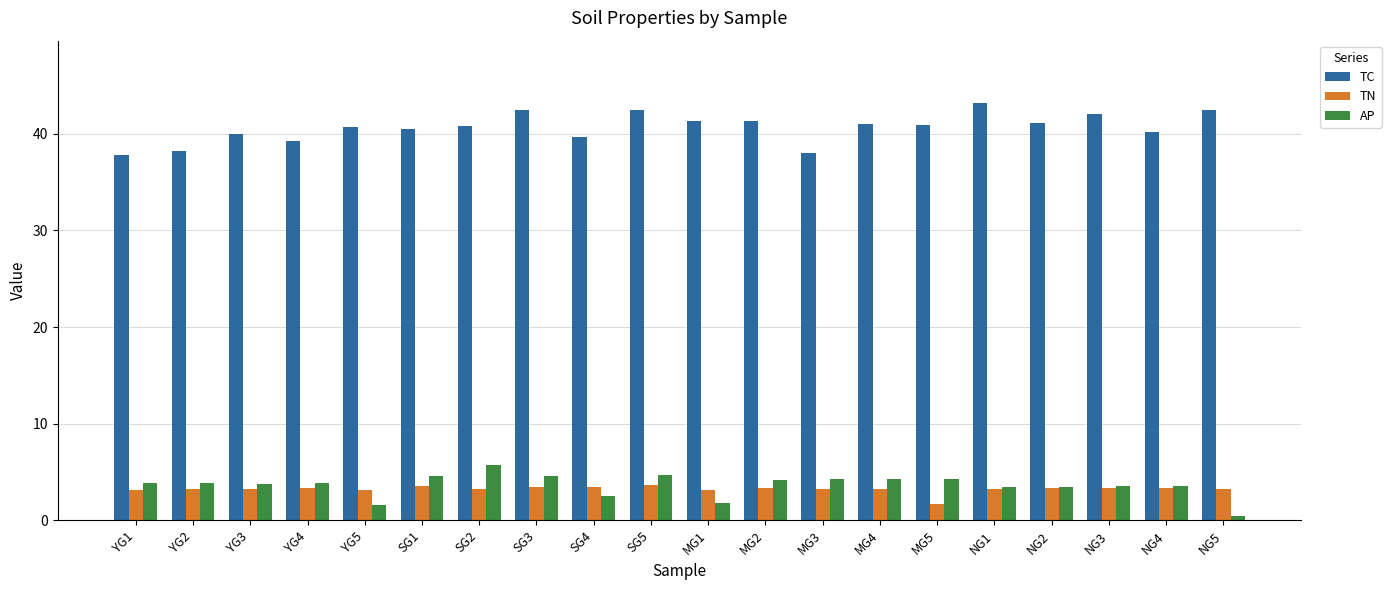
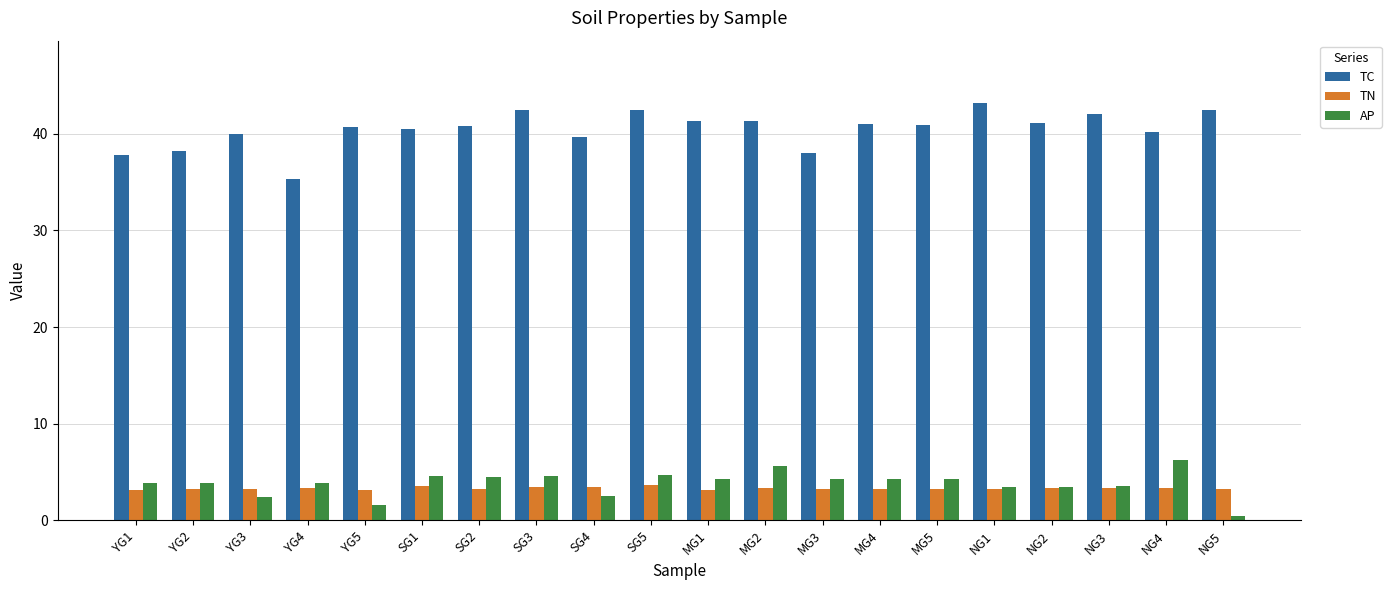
AP, YG3: 4 -> 2
TC, YG4: 39 -> 35
AP, SG2: 6 -> 5
AP, MG1: 2 -> 4
AP, MG2: 4 -> 6
TN, MG5: 2 -> 3
AP, NG4: 4 -> 6
